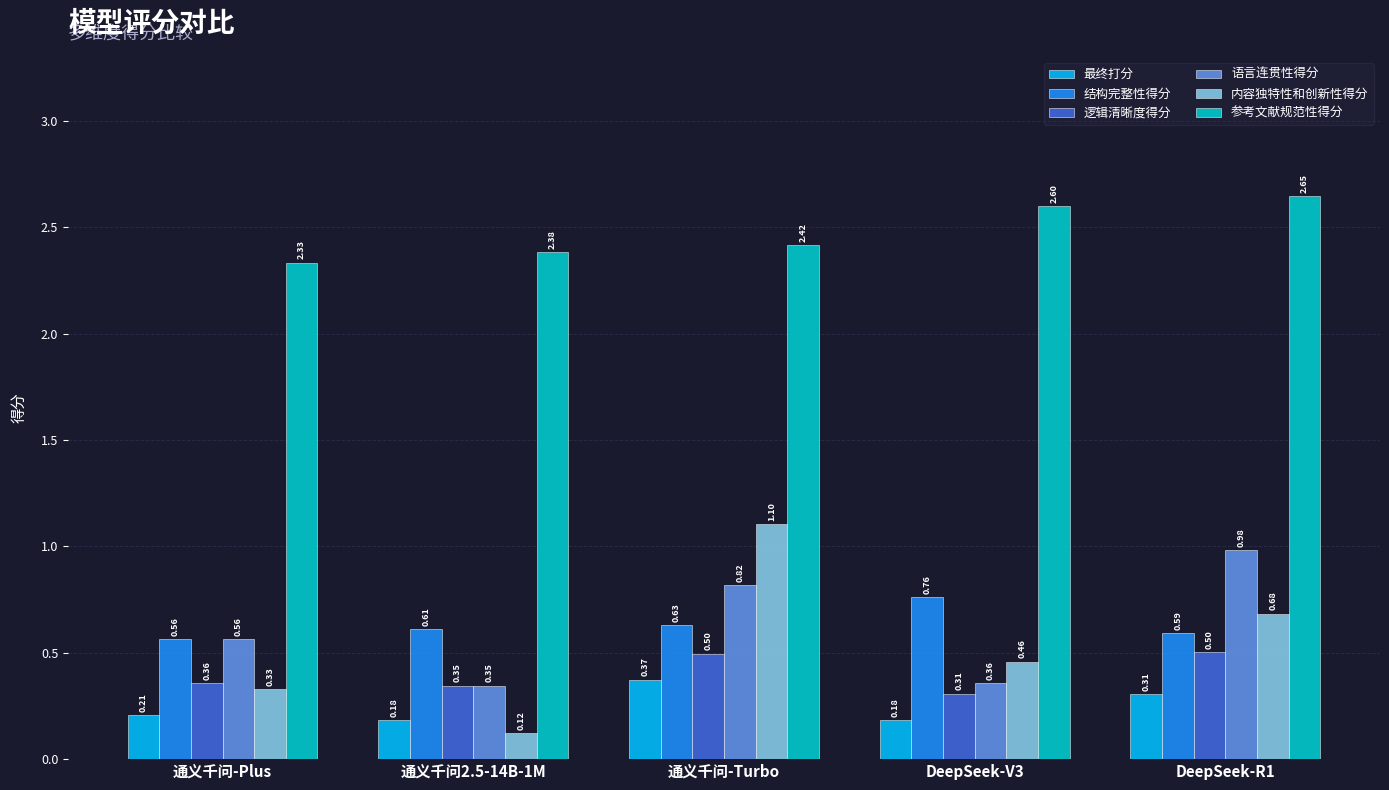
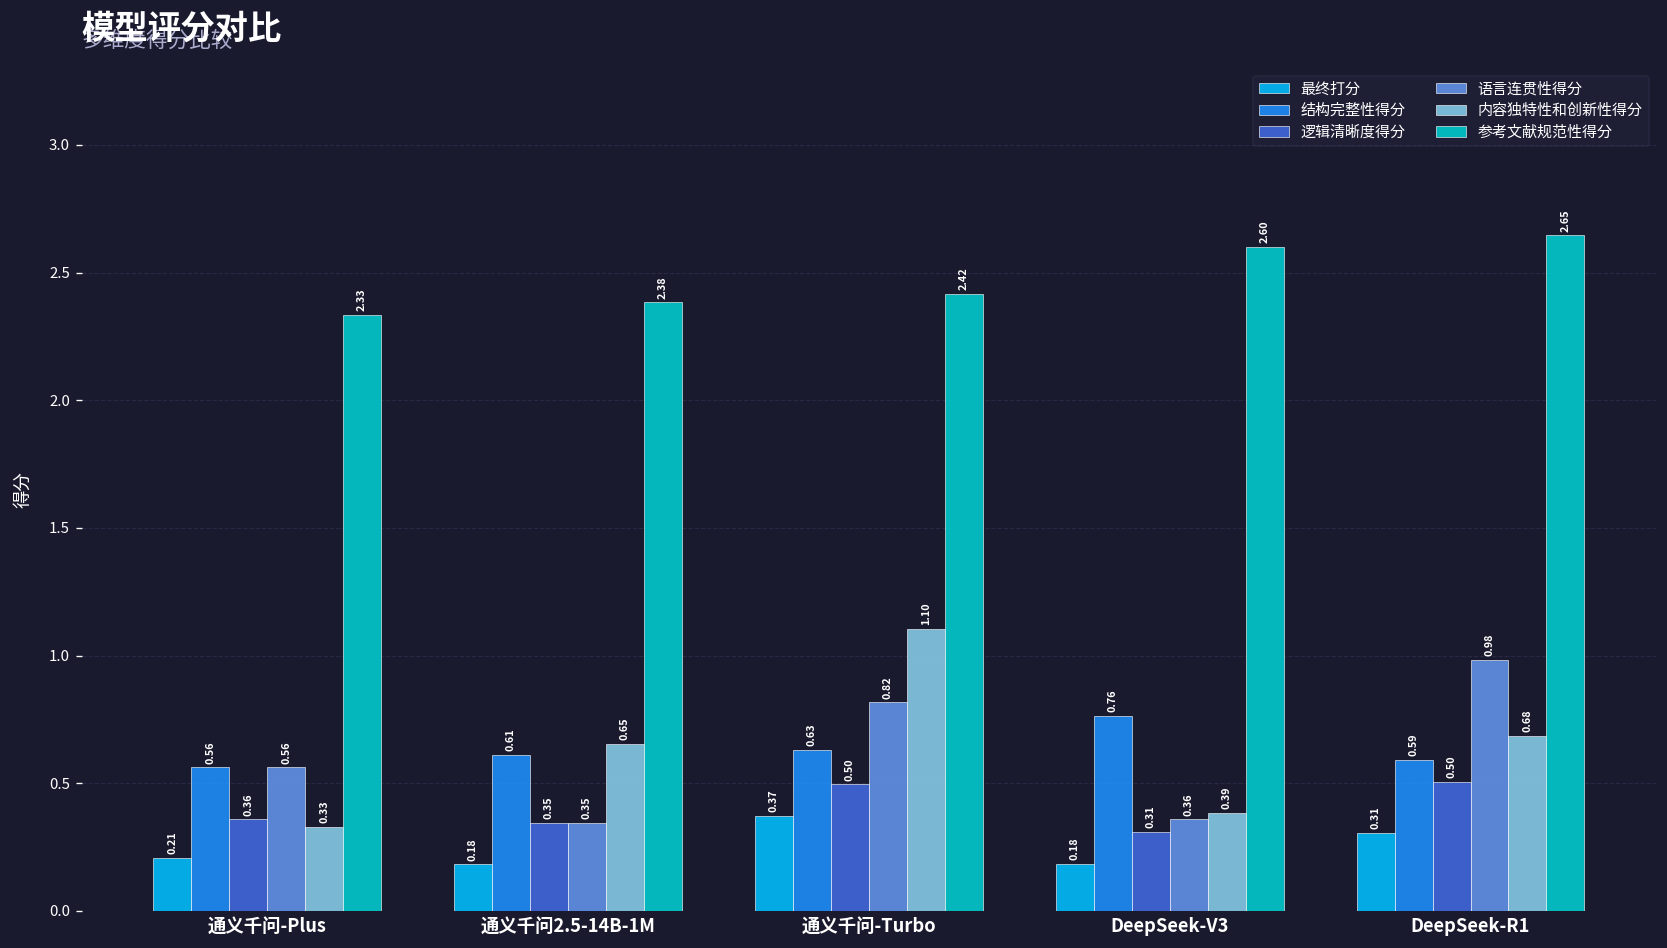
内容独特性和创新性得分, 通义千问2.5-14B-1M: 0.12 -> 0.65
内容独特性和创新性得分, DeepSeek-V3: 0.46 -> 0.39
